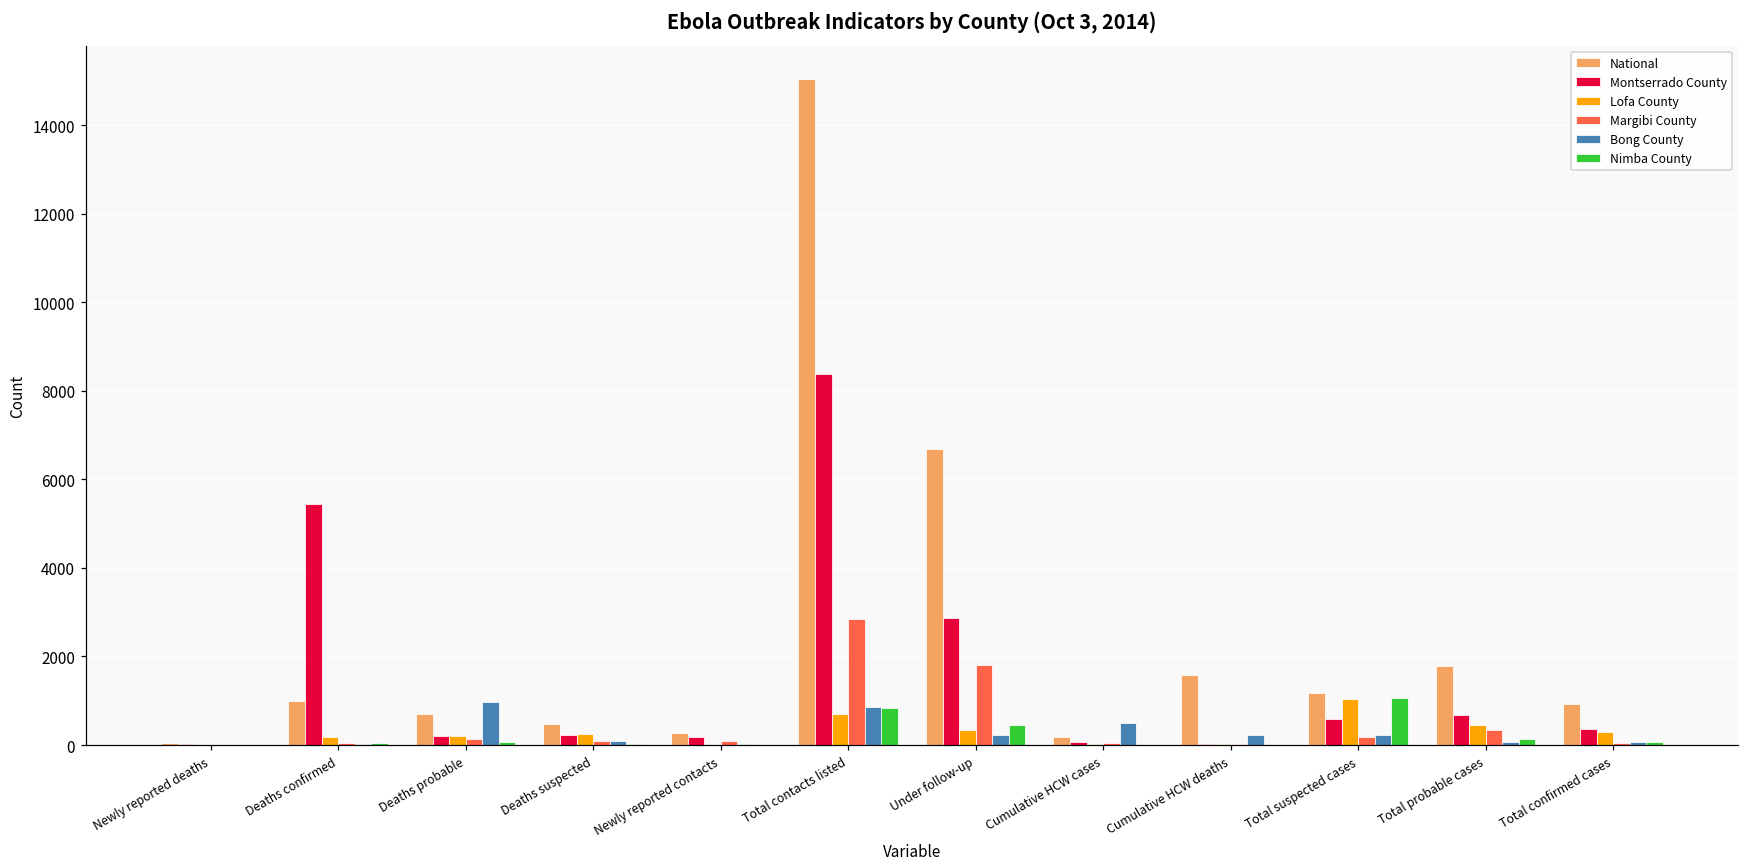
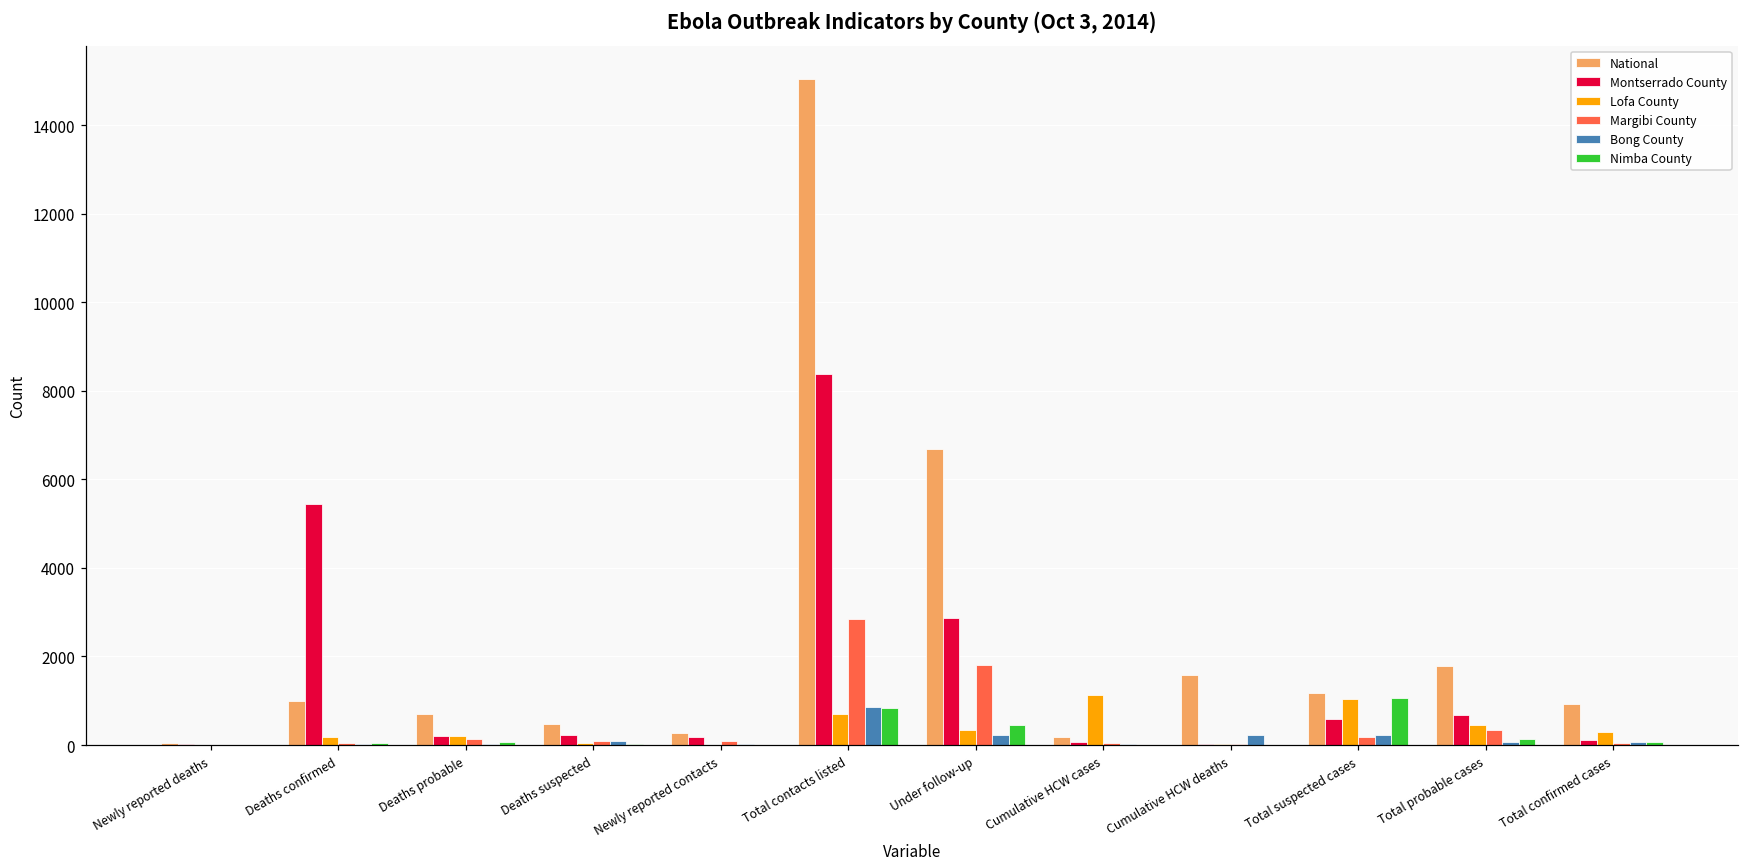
Bong County, Deaths probable: 1000 -> 0
Lofa County, Deaths suspected: 300 -> 0
Lofa County, Cumulative HCW cases: 0 -> 1100
Bong County, Cumulative HCW cases: 500 -> 0
Montserrado County, Total confirmed cases: 400 -> 100
